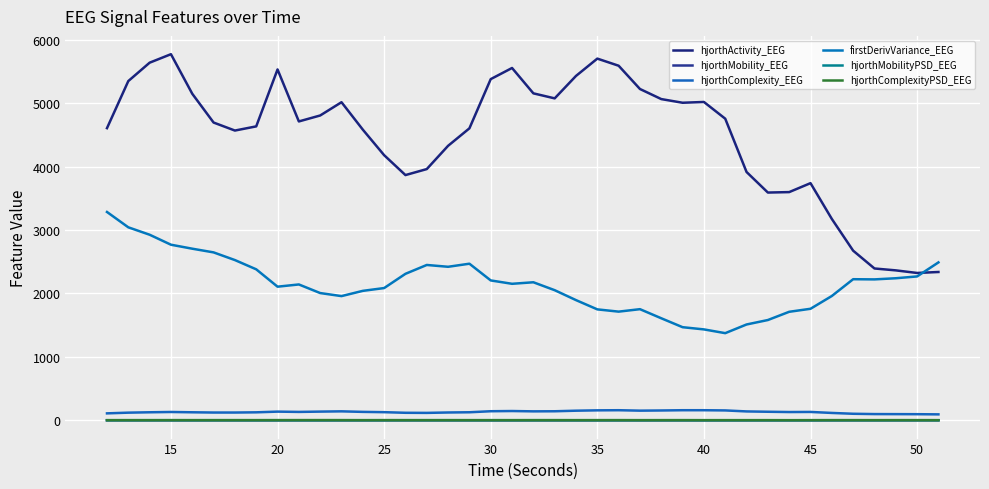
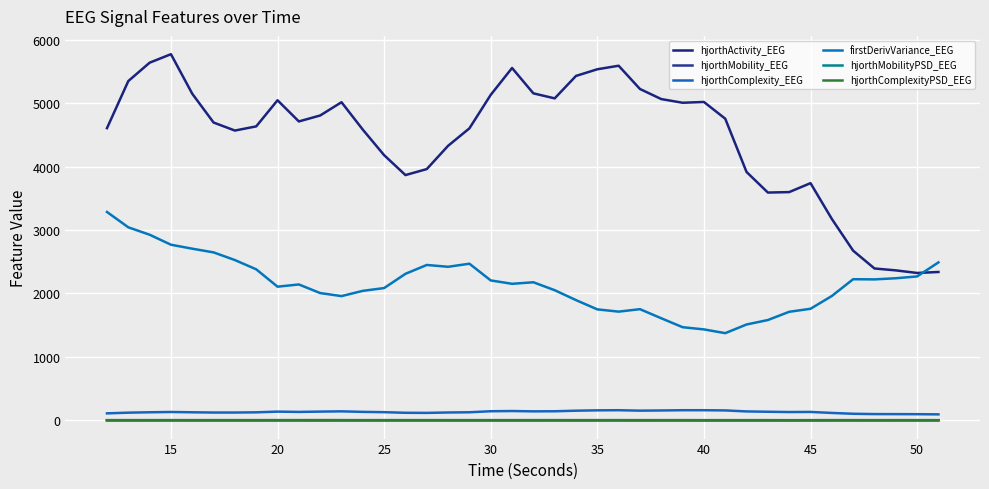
hjorthActivity_EEG, 20: 5500 -> 5000
hjorthActivity_EEG, 30: 5400 -> 5100
hjorthActivity_EEG, 35: 5700 -> 5500
